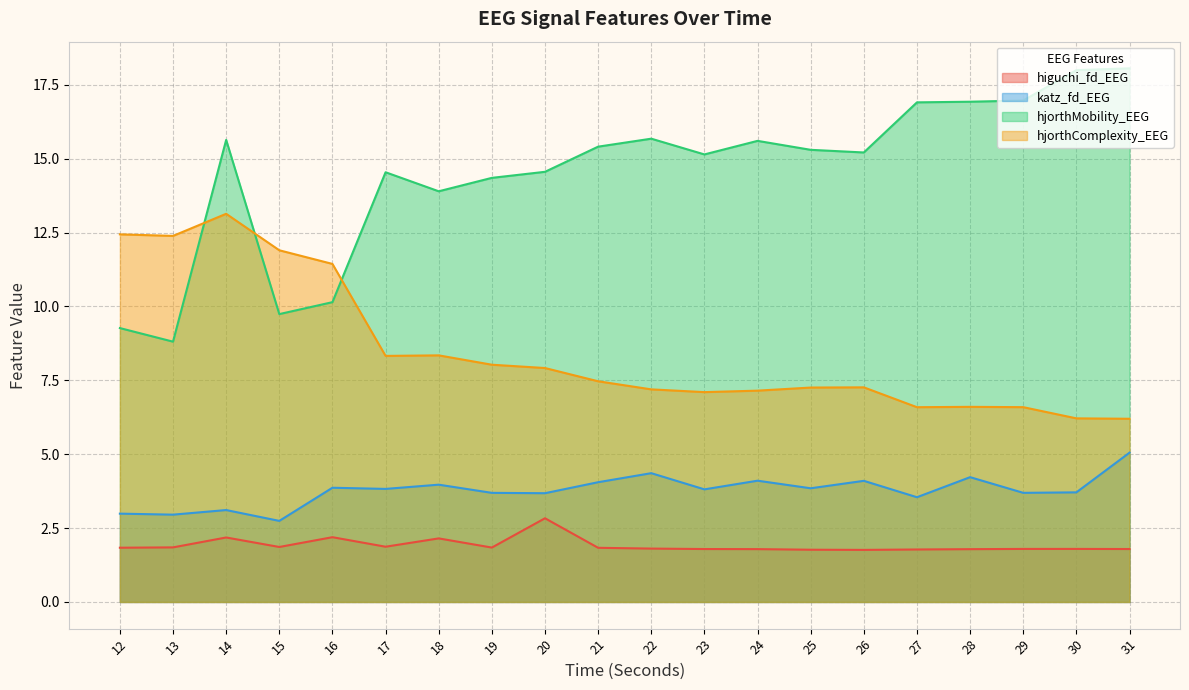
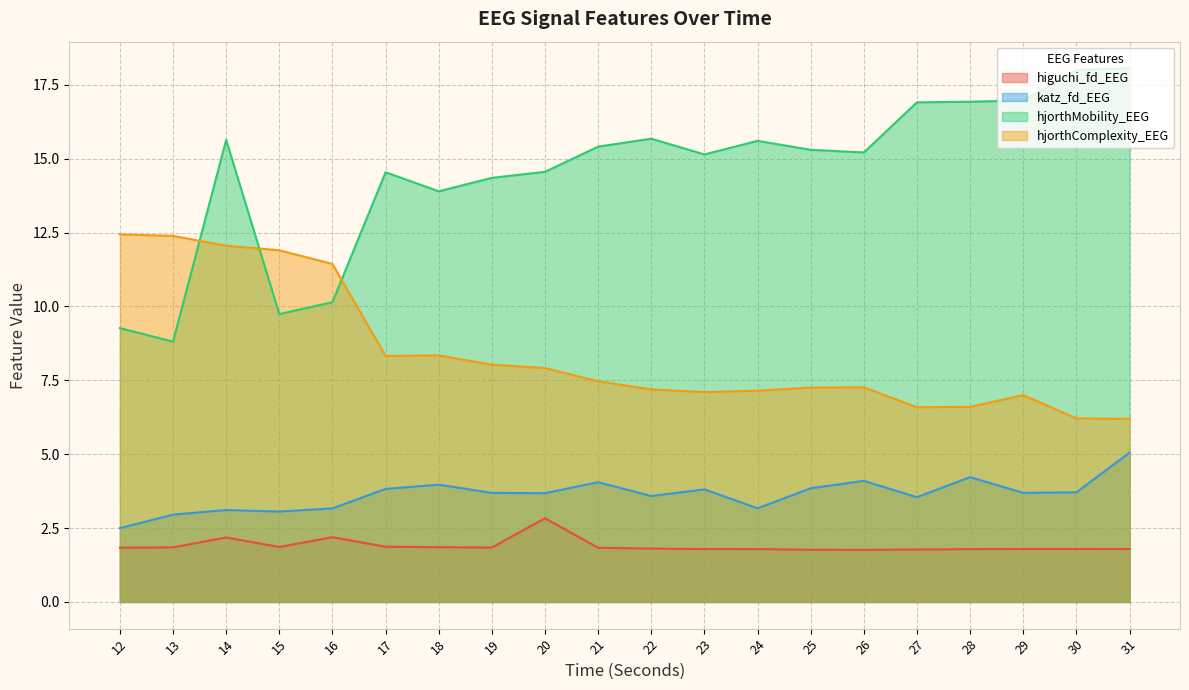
katz_fd_EEG, 12: 3.0 -> 2.5
hjorthComplexity_EEG, 14: 13.1 -> 12.1
katz_fd_EEG, 15: 2.7 -> 3.1
katz_fd_EEG, 16: 3.9 -> 3.2
higuchi_fd_EEG, 18: 2.2 -> 1.9
katz_fd_EEG, 22: 4.4 -> 3.6
katz_fd_EEG, 24: 4.1 -> 3.2
hjorthComplexity_EEG, 29: 6.6 -> 7.0
